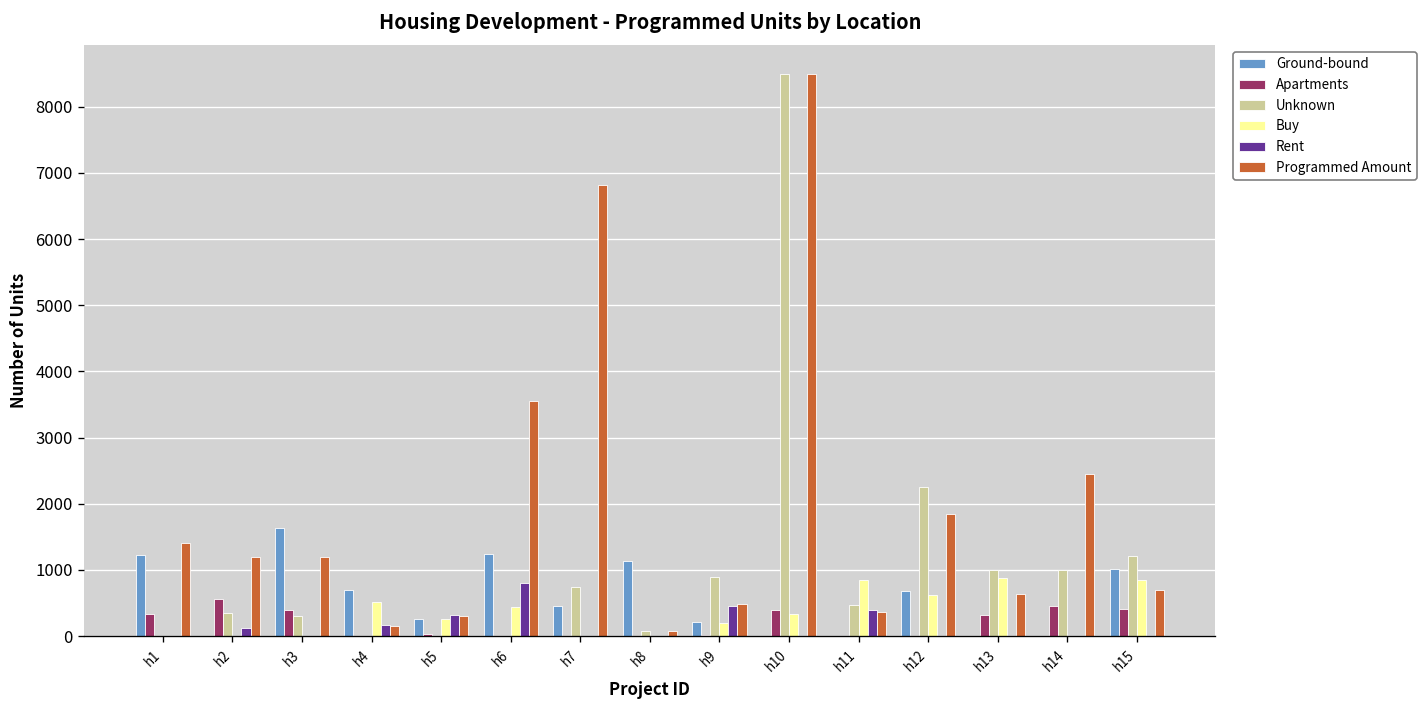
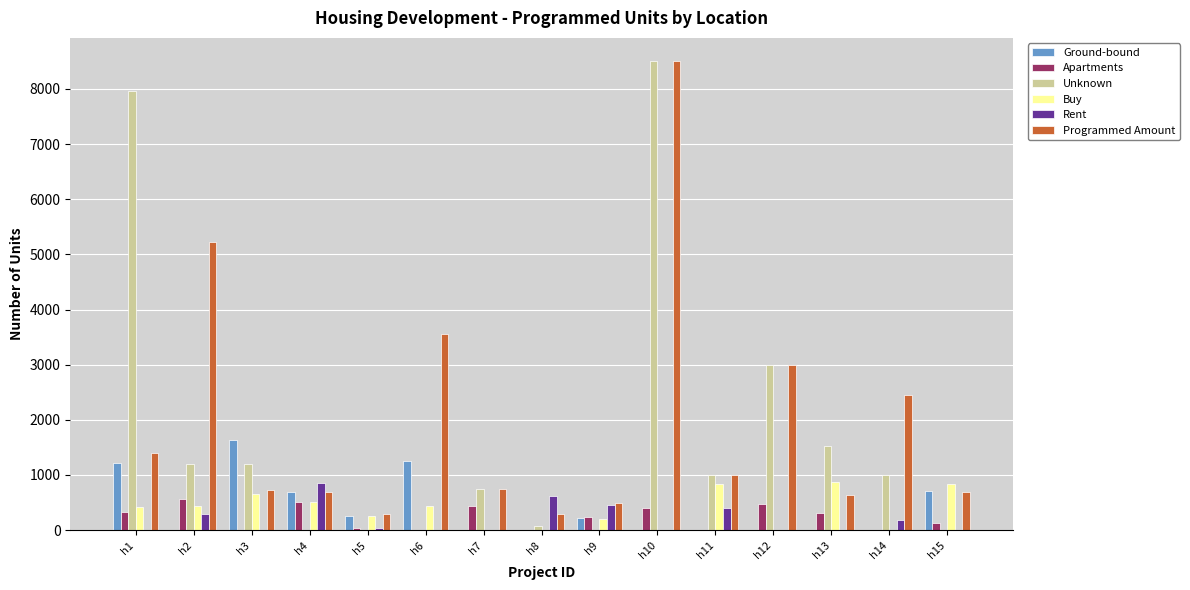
Unknown, h1: 0 -> 8000
Buy, h1: 0 -> 400
Unknown, h2: 400 -> 1200
Buy, h2: 0 -> 400
Rent, h2: 100 -> 300
Programmed Amount, h2: 1200 -> 5200
Apartments, h3: 400 -> 0
Unknown, h3: 300 -> 1200
Buy, h3: 0 -> 700
Programmed Amount, h3: 1200 -> 700
Apartments, h4: 0 -> 500
Rent, h4: 200 -> 900
Programmed Amount, h4: 200 -> 700
Rent, h5: 300 -> 0
Rent, h6: 800 -> 0
Ground-bound, h7: 500 -> 0
Apartments, h7: 0 -> 400
Programmed Amount, h7: 6800 -> 700
Ground-bound, h8: 1100 -> 0
Rent, h8: 0 -> 600
Programmed Amount, h8: 100 -> 300
Apartments, h9: 0 -> 200
Unknown, h9: 900 -> 0
Buy, h10: 300 -> 0
Unknown, h11: 500 -> 1000
Programmed Amount, h11: 400 -> 1000
Ground-bound, h12: 700 -> 0
Apartments, h12: 0 -> 500
Unknown, h12: 2300 -> 3000
Buy, h12: 600 -> 0
Programmed Amount, h12: 1900 -> 3000
Unknown, h13: 1000 -> 1500
Apartments, h14: 500 -> 0
Rent, h14: 0 -> 200
Ground-bound, h15: 1000 -> 700
Apartments, h15: 400 -> 100
Unknown, h15: 1200 -> 0
